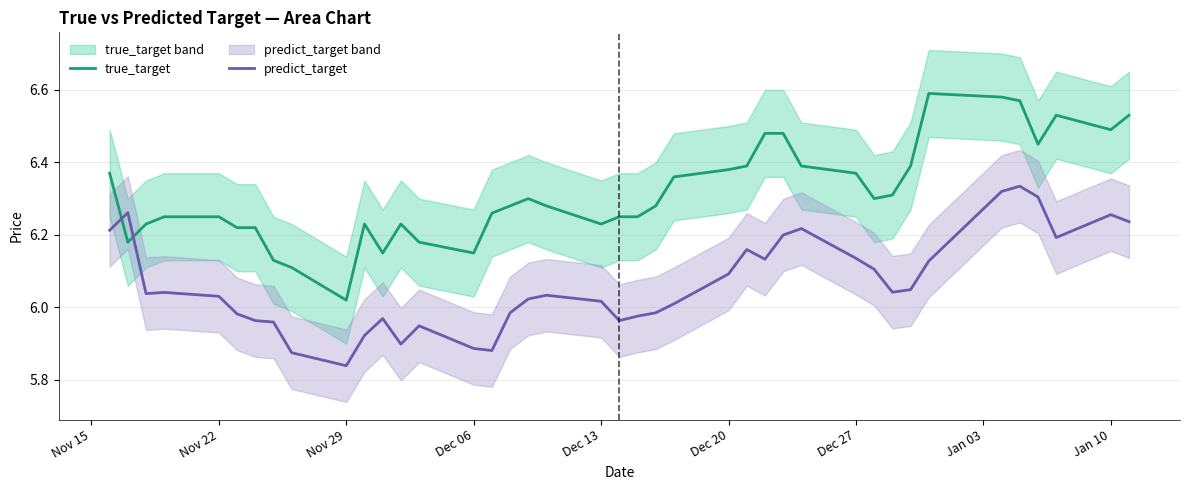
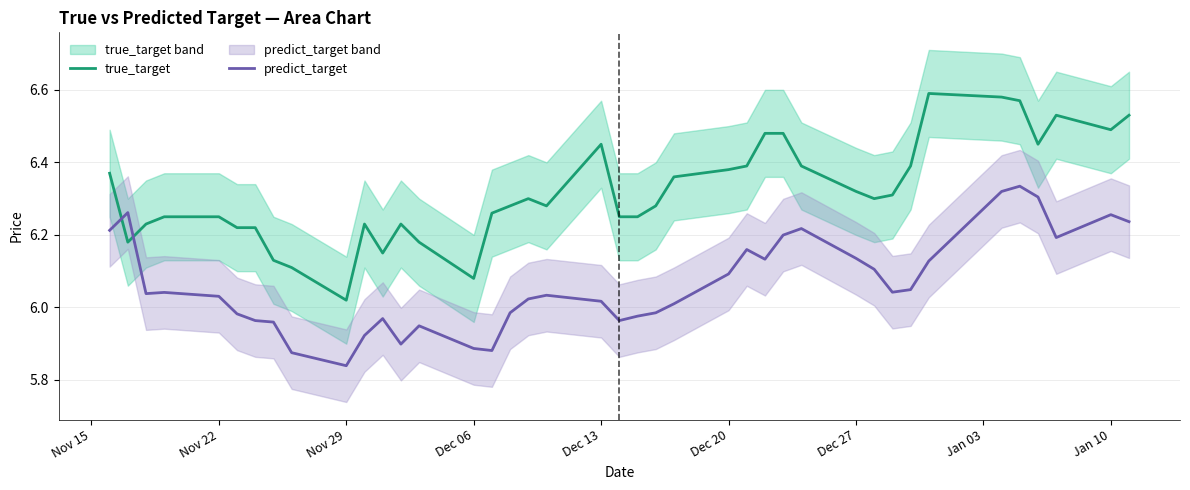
true_target, Dec 06: 6.15 -> 6.08
true_target, Dec 13: 6.23 -> 6.45
true_target, Dec 27: 6.37 -> 6.32
